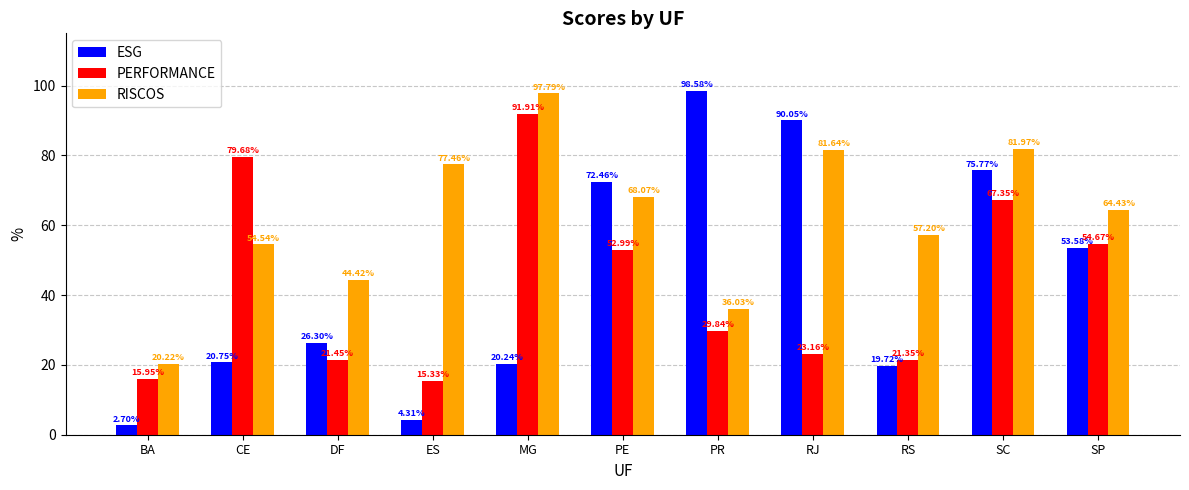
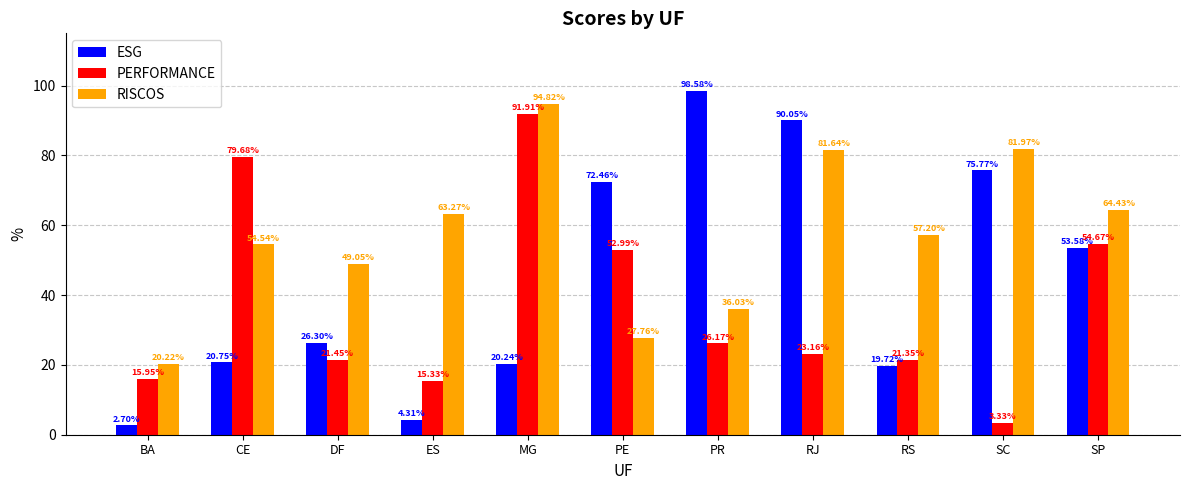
RISCOS, DF: 44.42% -> 49.05%
RISCOS, ES: 77.46% -> 63.27%
RISCOS, MG: 97.79% -> 94.82%
RISCOS, PE: 68.07% -> 27.76%
PERFORMANCE, PR: 29.84% -> 26.17%
PERFORMANCE, SC: 67.35% -> 3.33%
